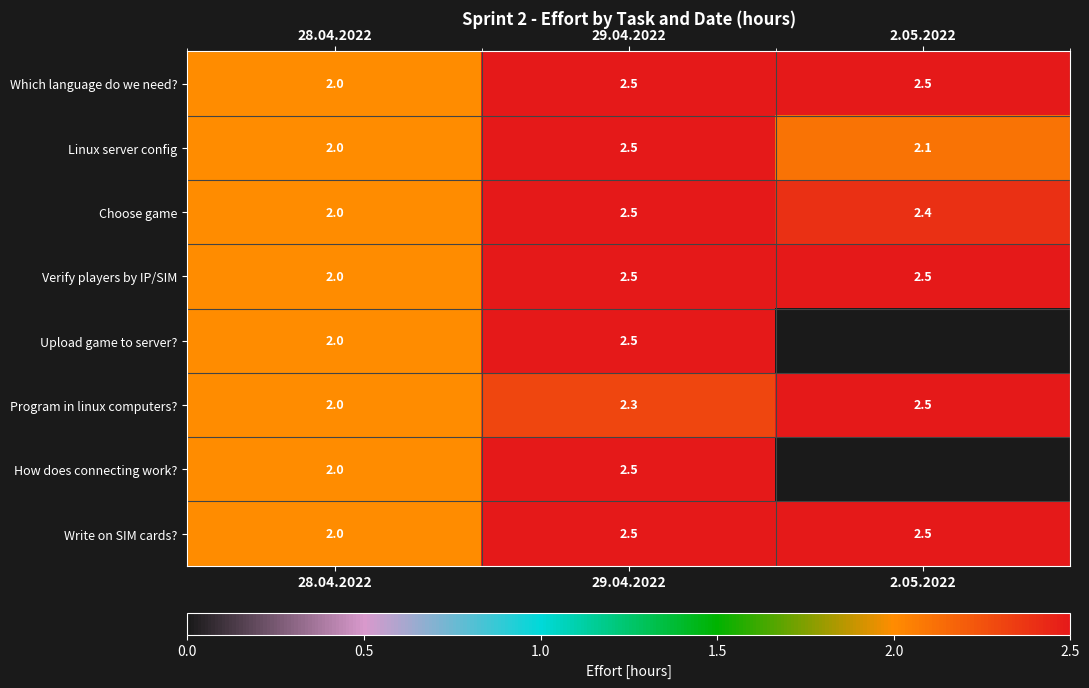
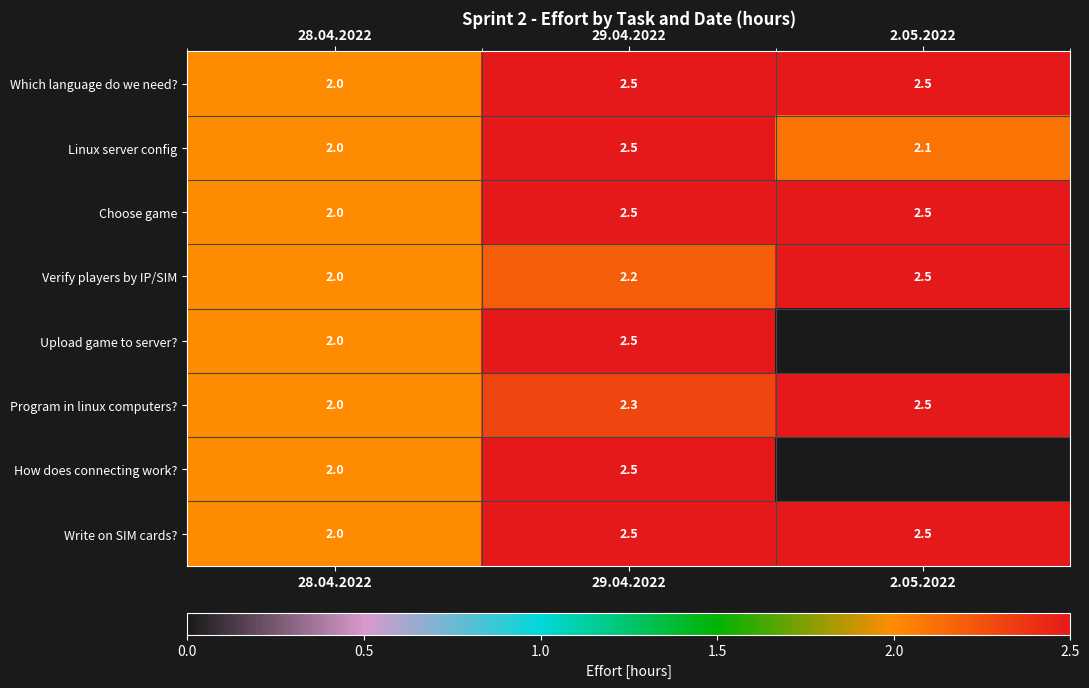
Choose game, 2.05.2022: 2.4 -> 2.5
Verify players by IP/SIM, 29.04.2022: 2.5 -> 2.2
